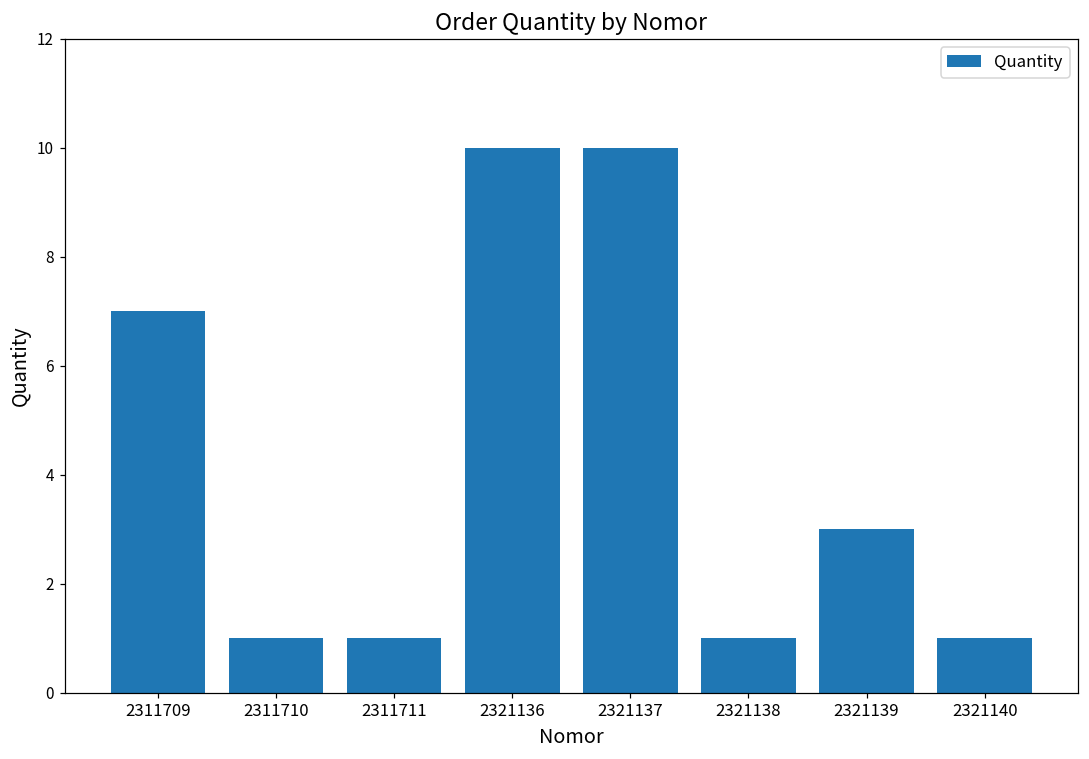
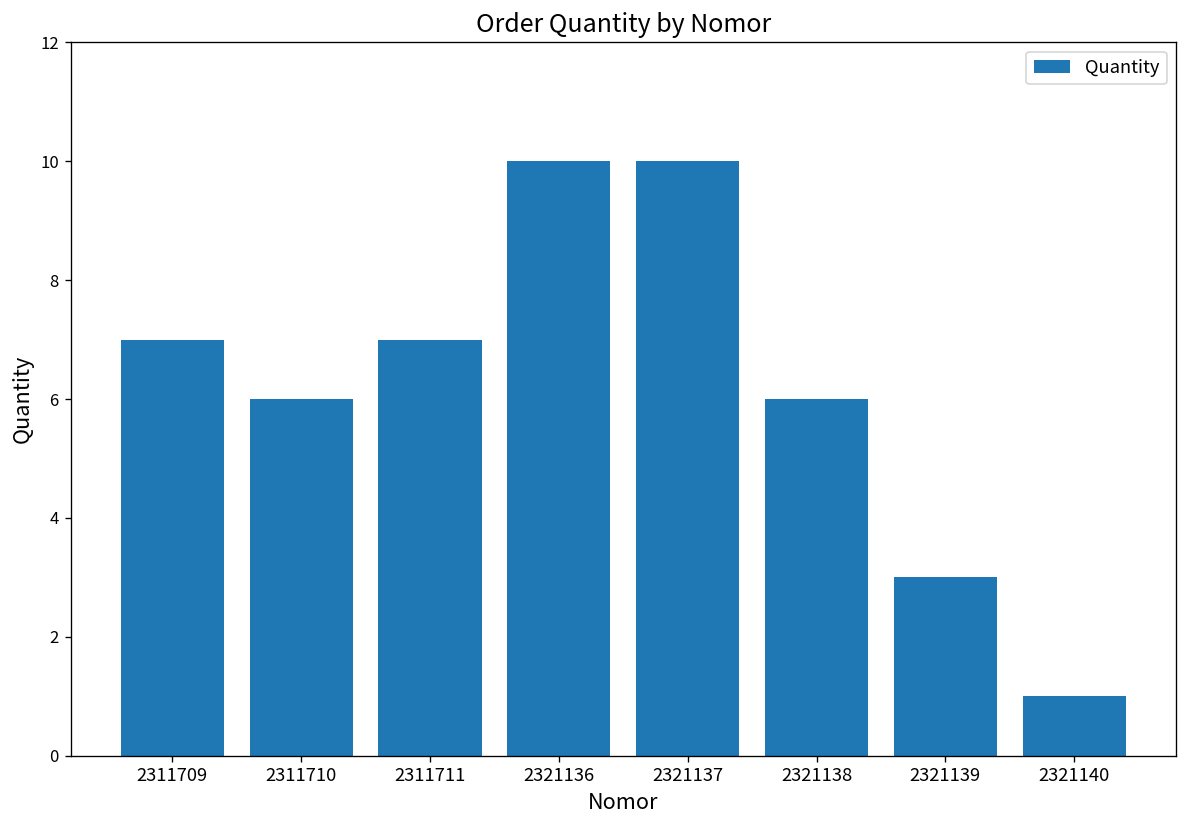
2311710: 1 -> 6
2311711: 1 -> 7
2321138: 1 -> 6
